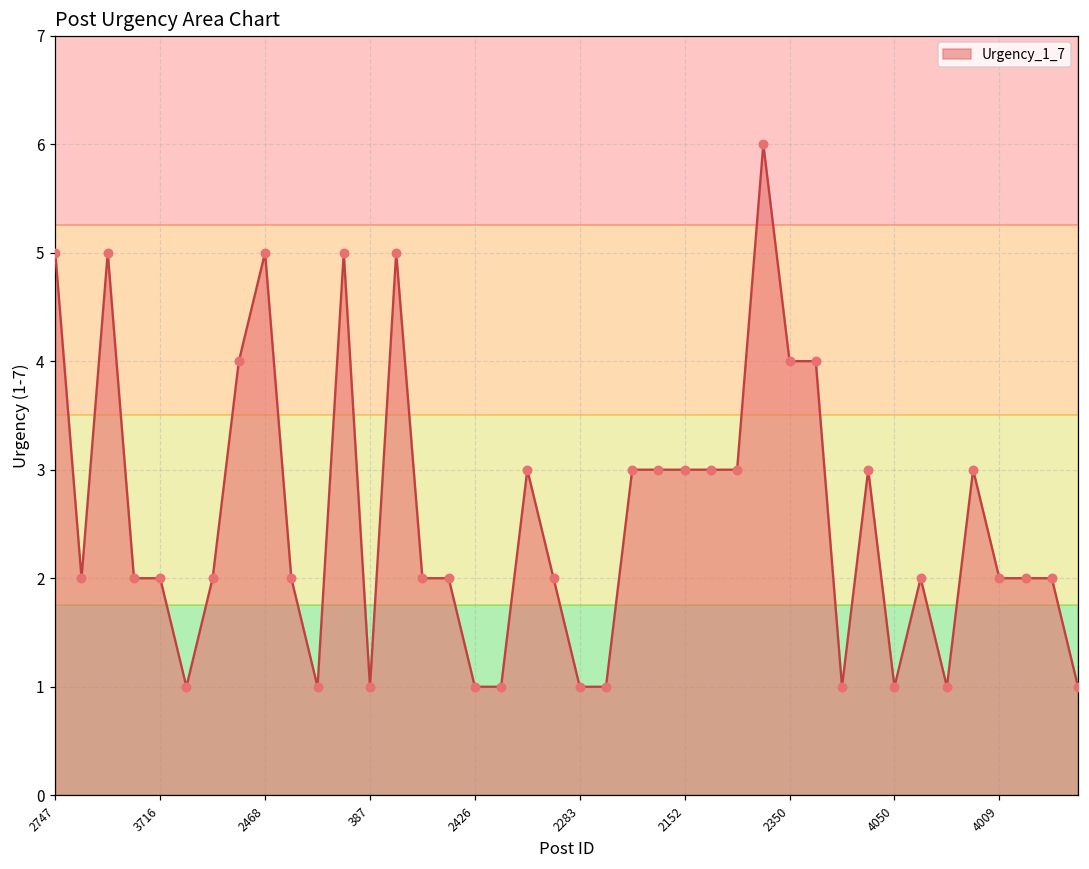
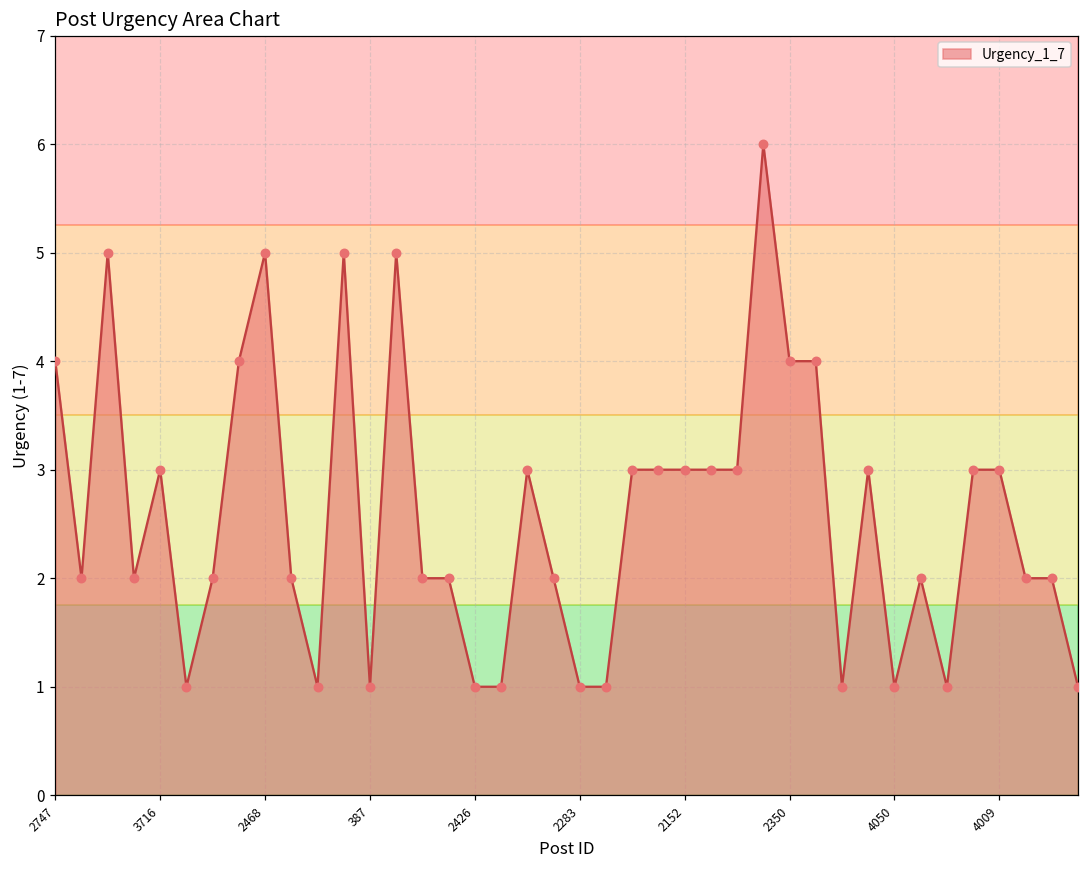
2747: 5 -> 4
3716: 2 -> 3
4009: 2 -> 3
